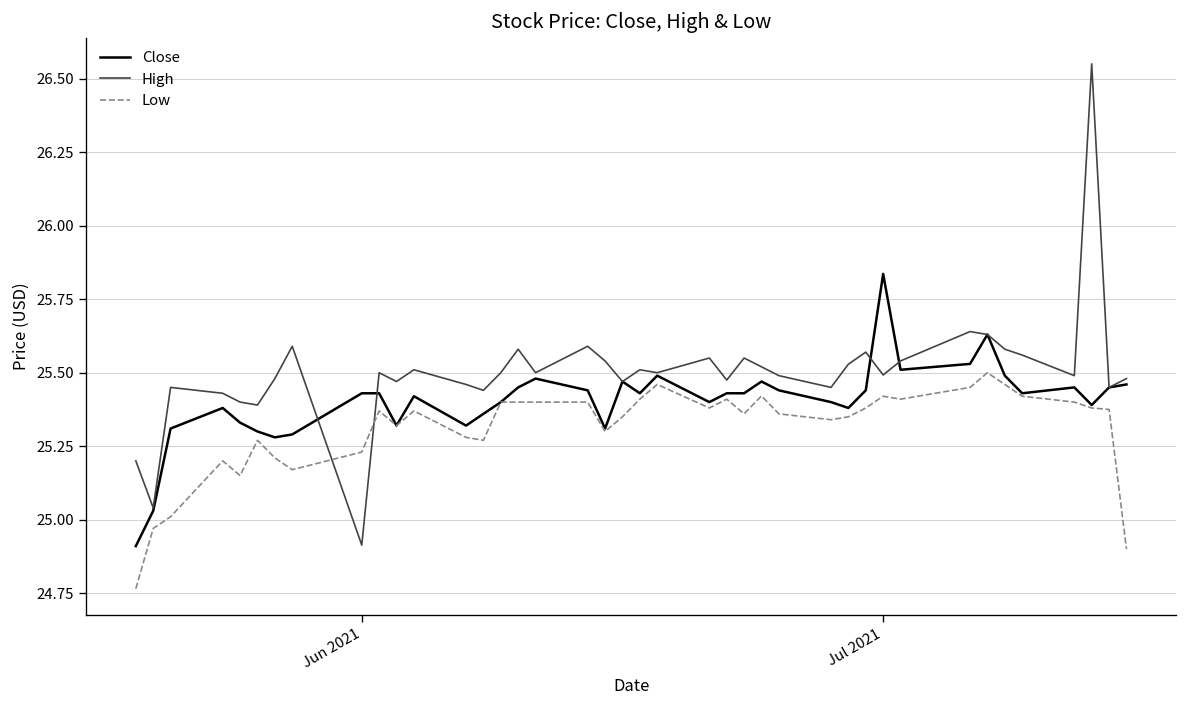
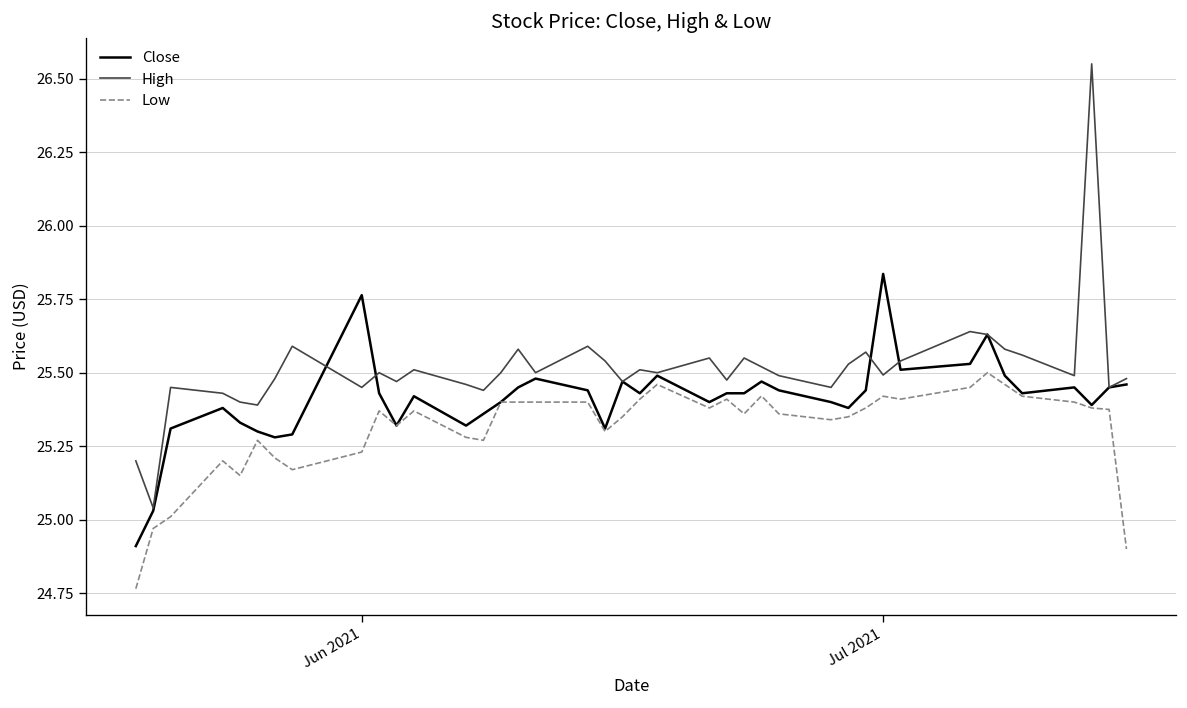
Close, Jun 2021: 25.43 -> 25.76
High, Jun 2021: 24.91 -> 25.45
